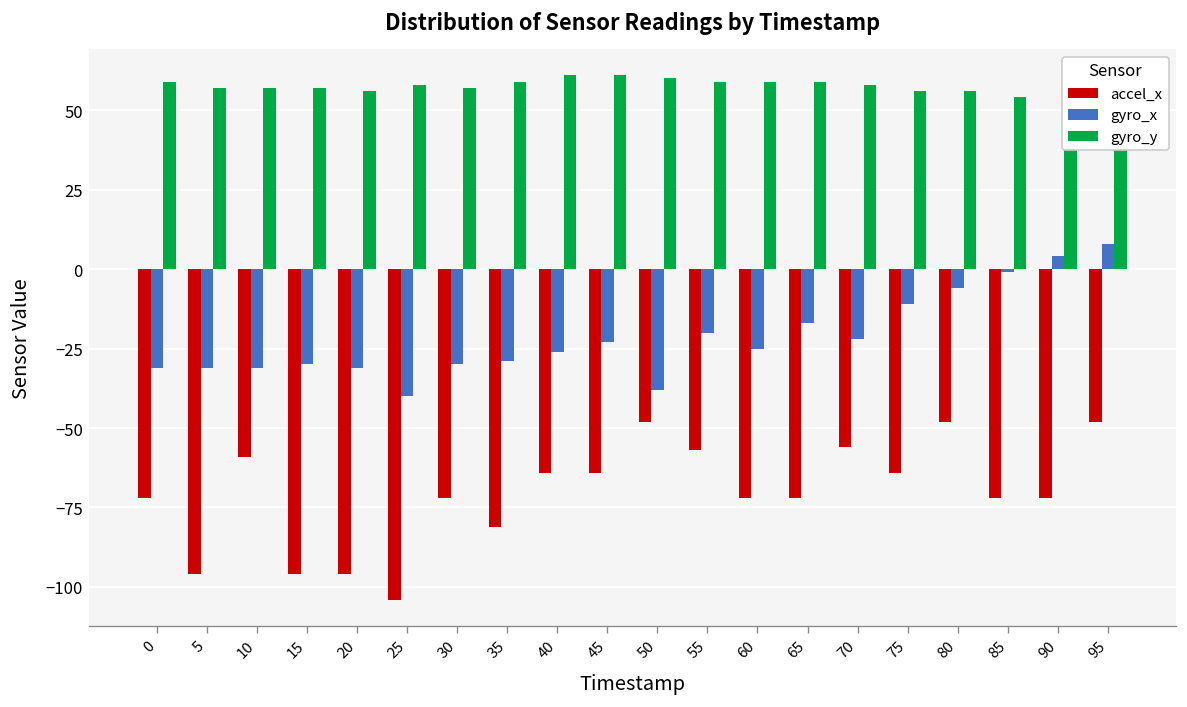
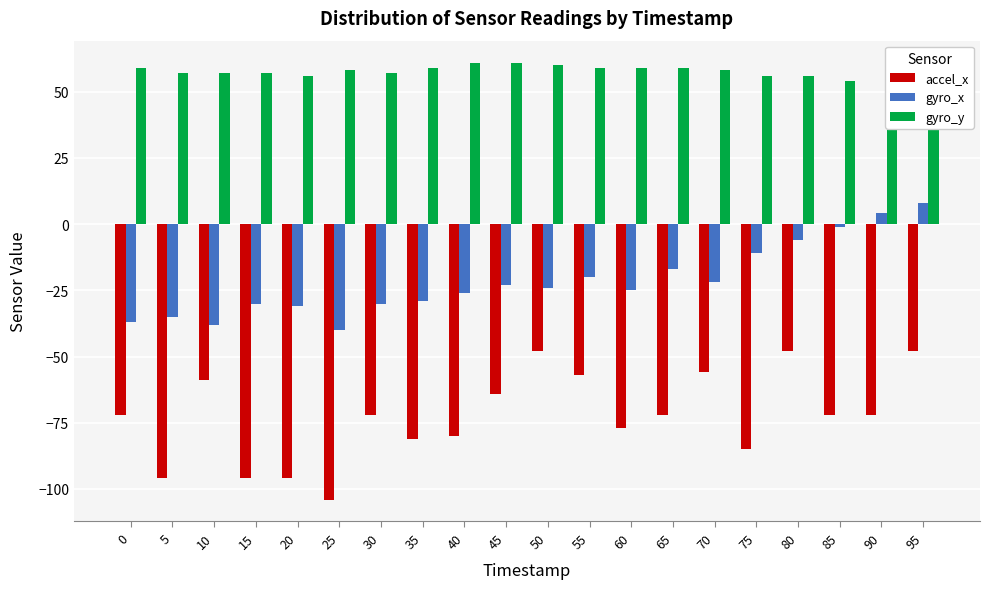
gyro_x, 0: -31 -> -37
gyro_x, 5: -31 -> -35
gyro_x, 10: -31 -> -38
accel_x, 40: -64 -> -80
gyro_x, 50: -38 -> -24
accel_x, 60: -72 -> -77
accel_x, 75: -64 -> -85
